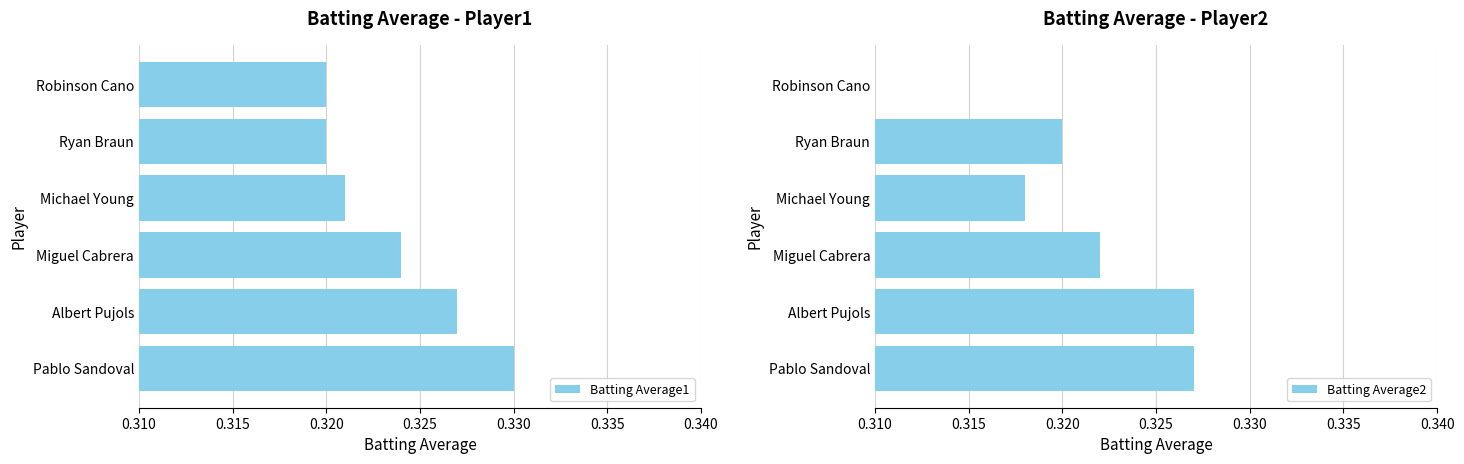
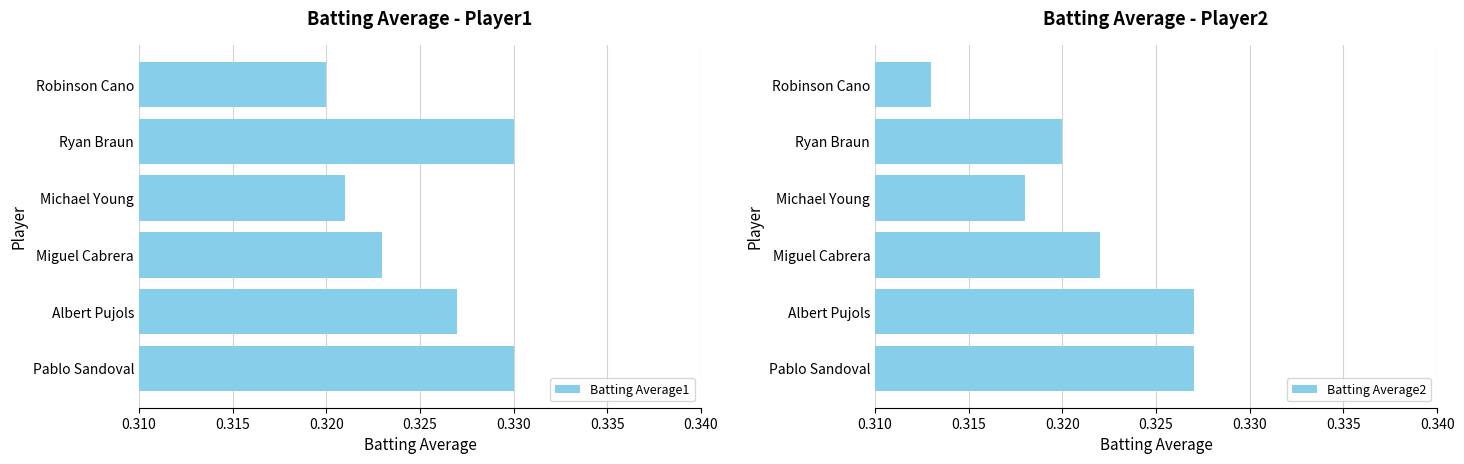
Batting Average - Player1, Ryan Braun: 0.32 -> 0.33
Batting Average - Player1, Miguel Cabrera: 0.324 -> 0.323
Batting Average - Player2, Robinson Cano: 0.310 -> 0.313
